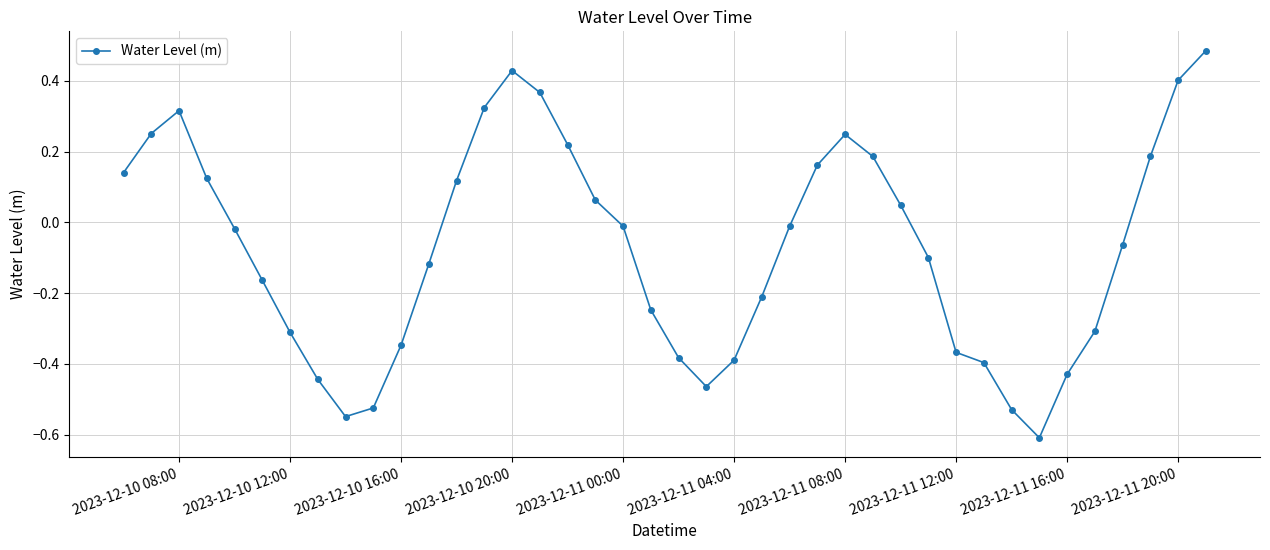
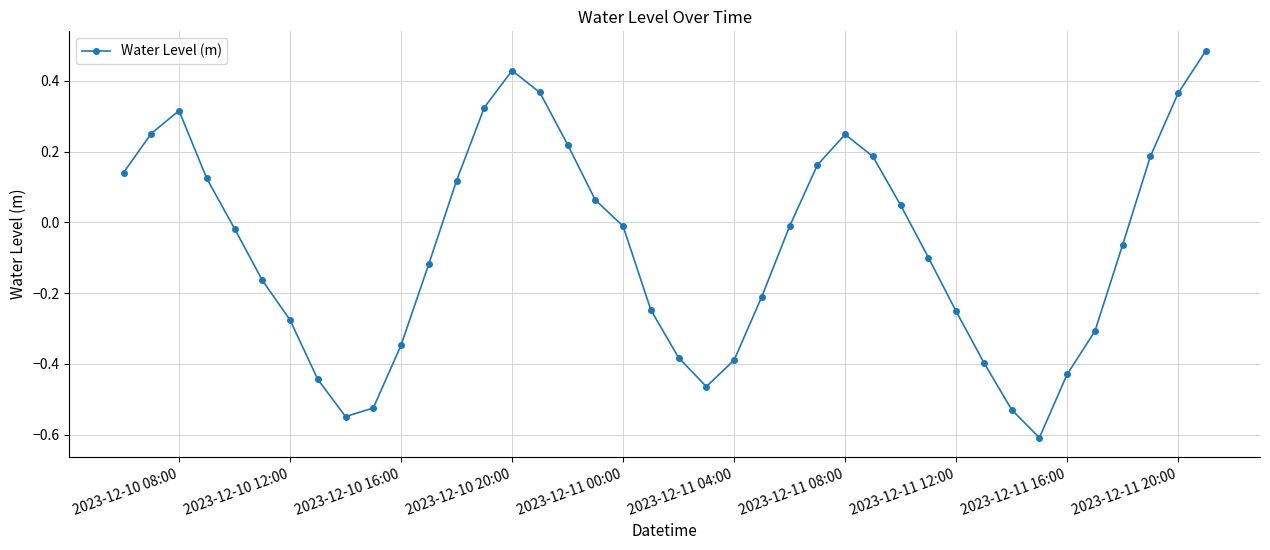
2023-12-10 12:00: -0.31 -> -0.28
2023-12-11 12:00: -0.37 -> -0.25
2023-12-11 20:00: 0.40 -> 0.36
